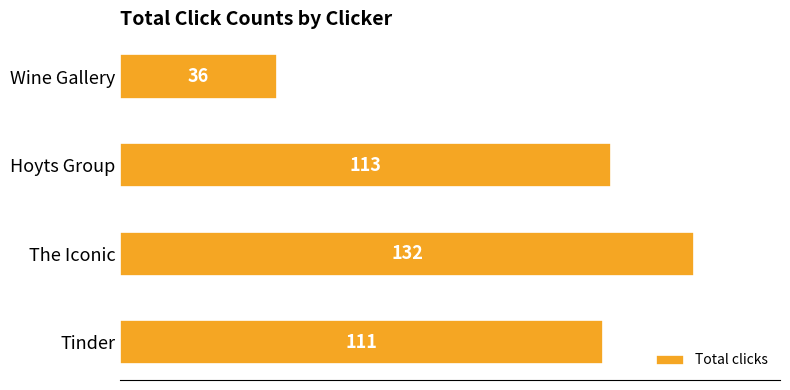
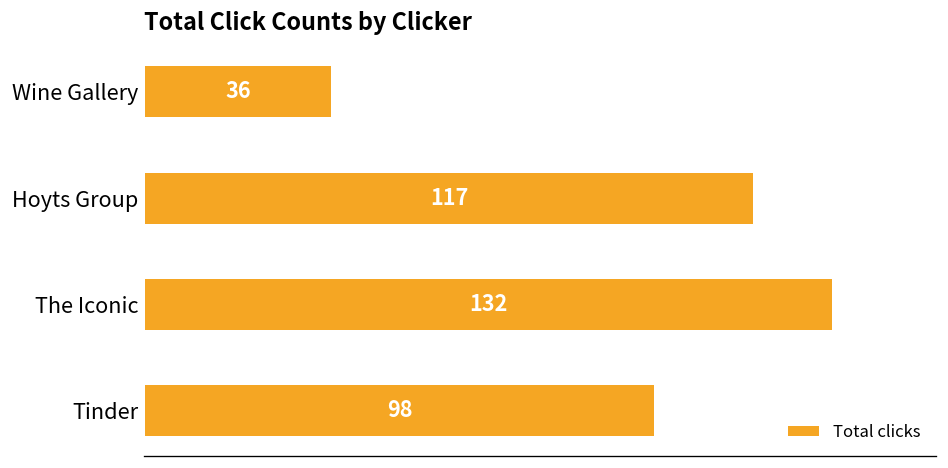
Hoyts Group: 113 -> 117
Tinder: 111 -> 98
